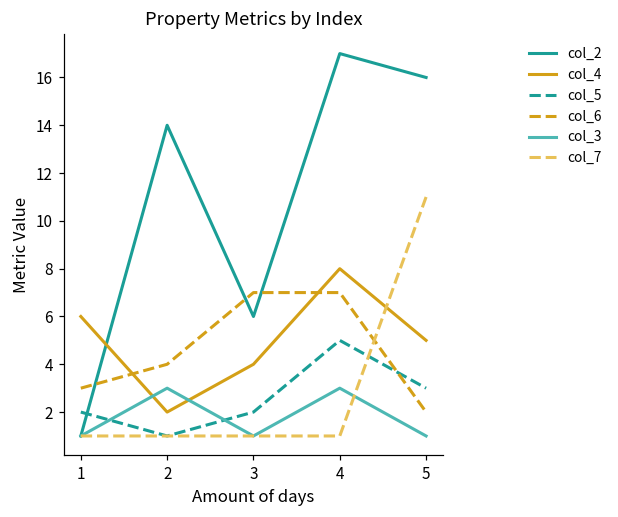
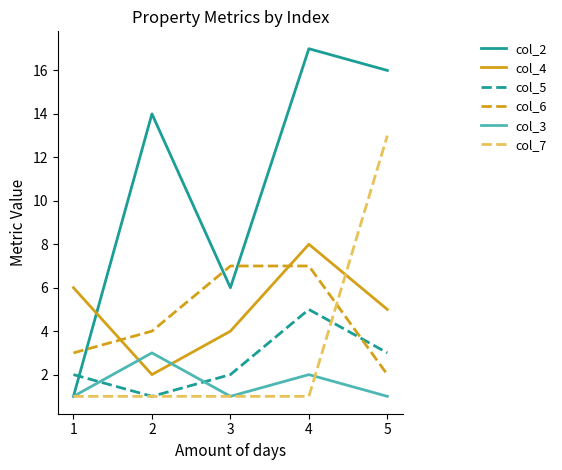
col_3, 4: 3 -> 2
col_7, 5: 11 -> 13
